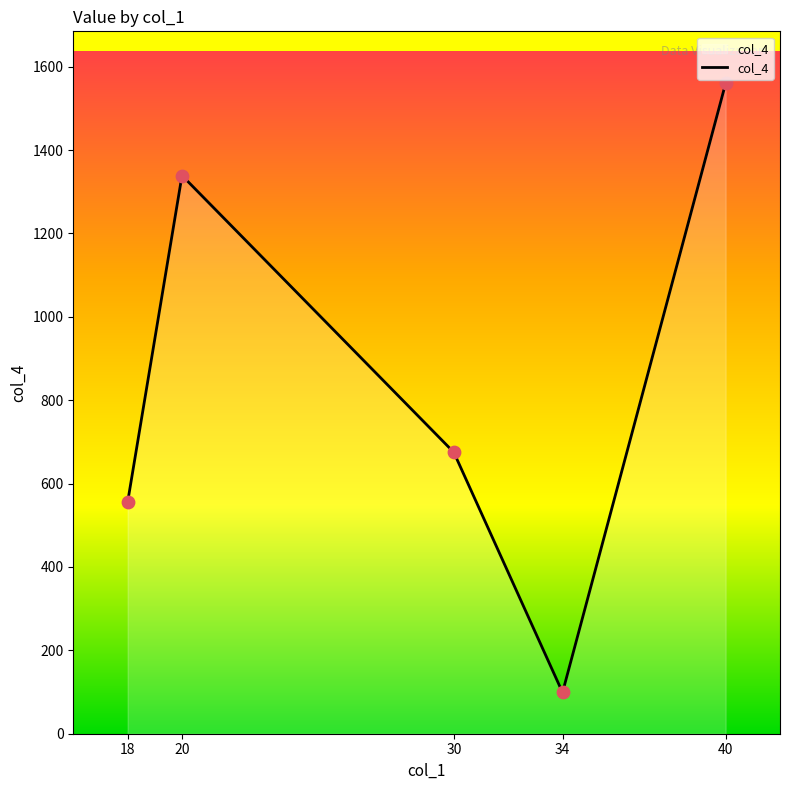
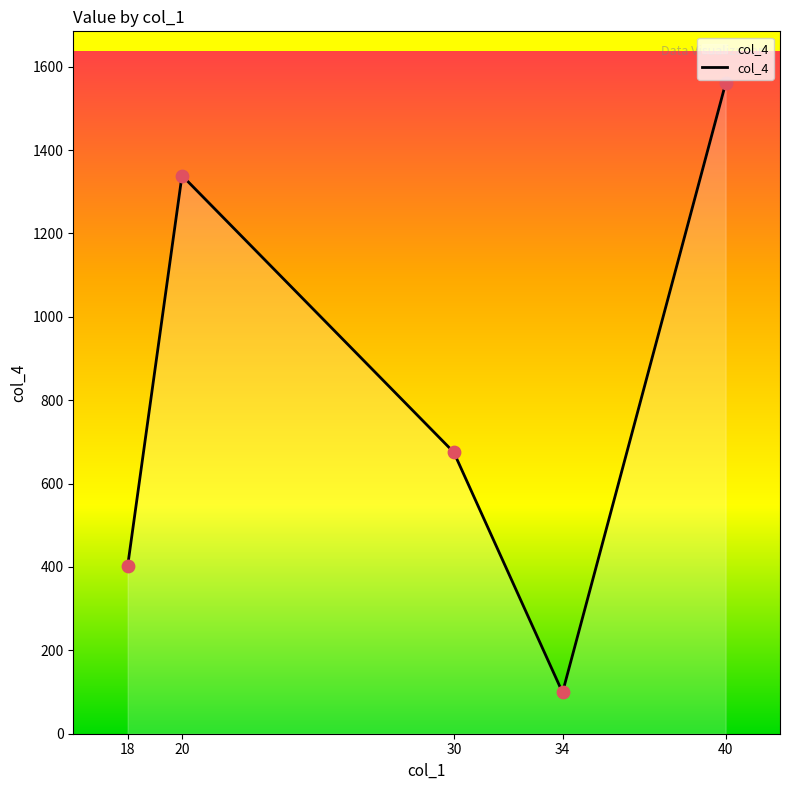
18: 560 -> 400
